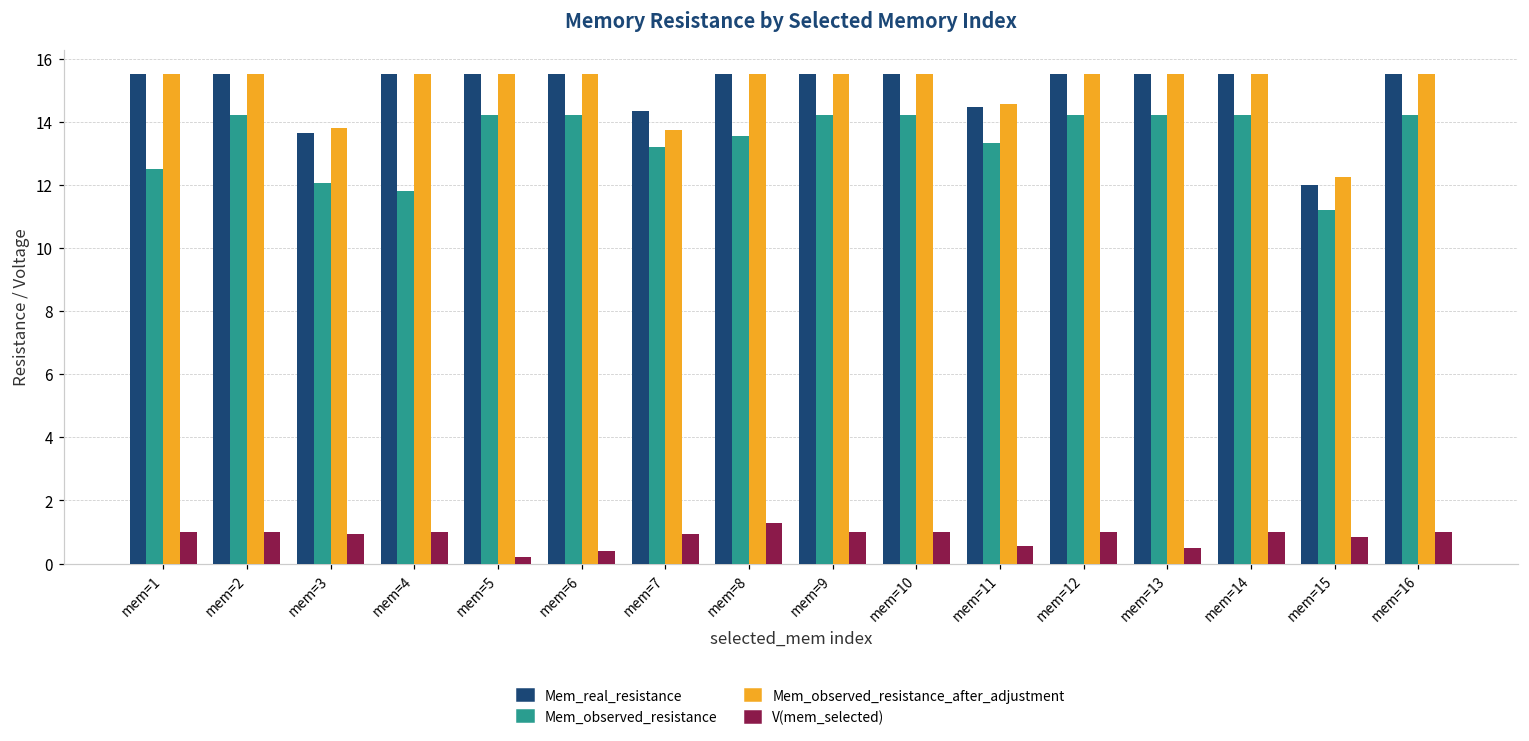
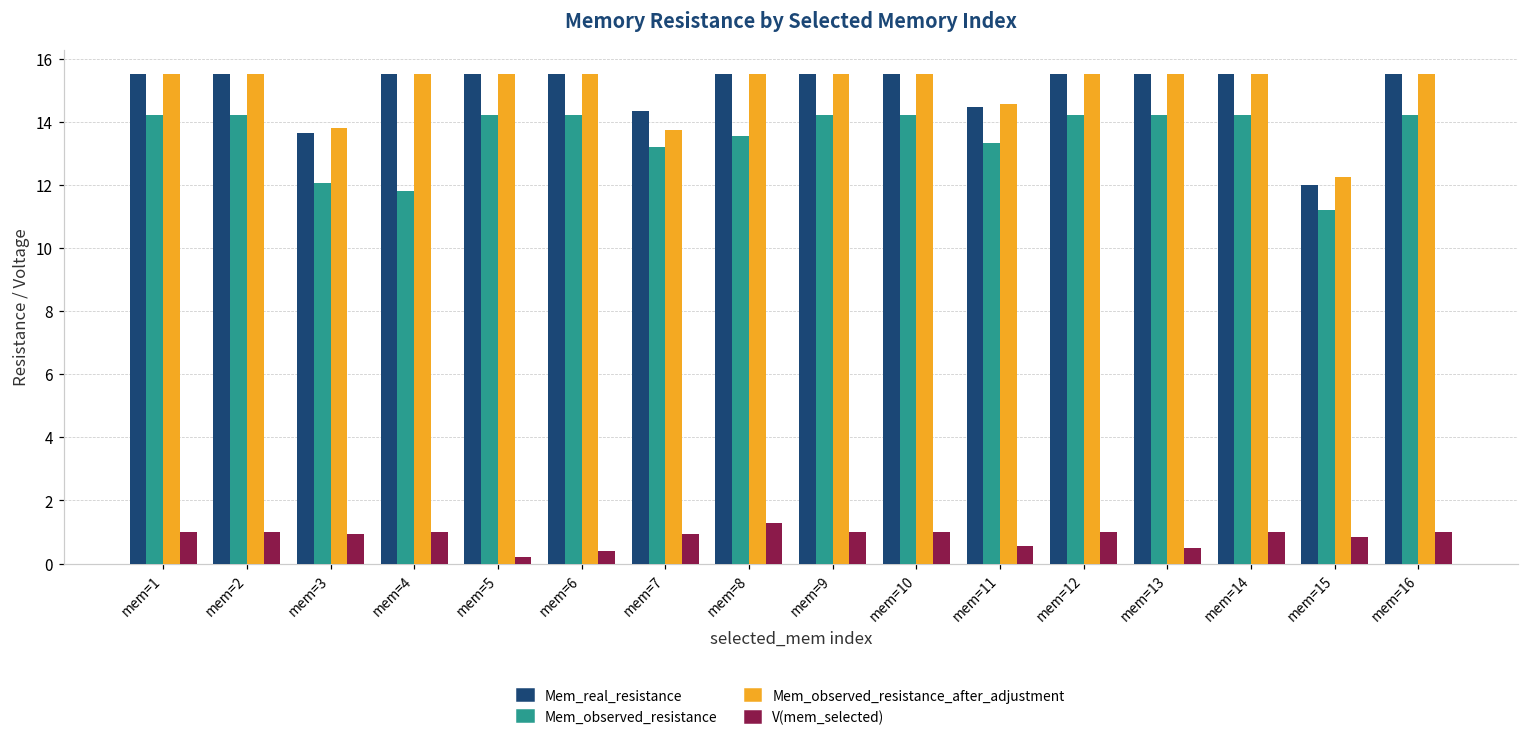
Mem_observed_resistance, mem=1: 12.5 -> 14.2
